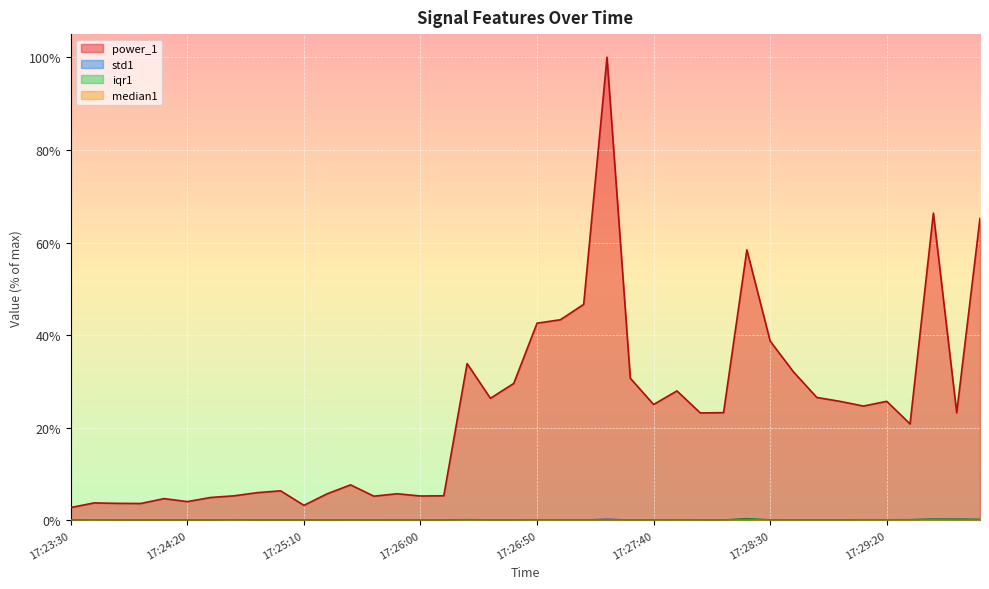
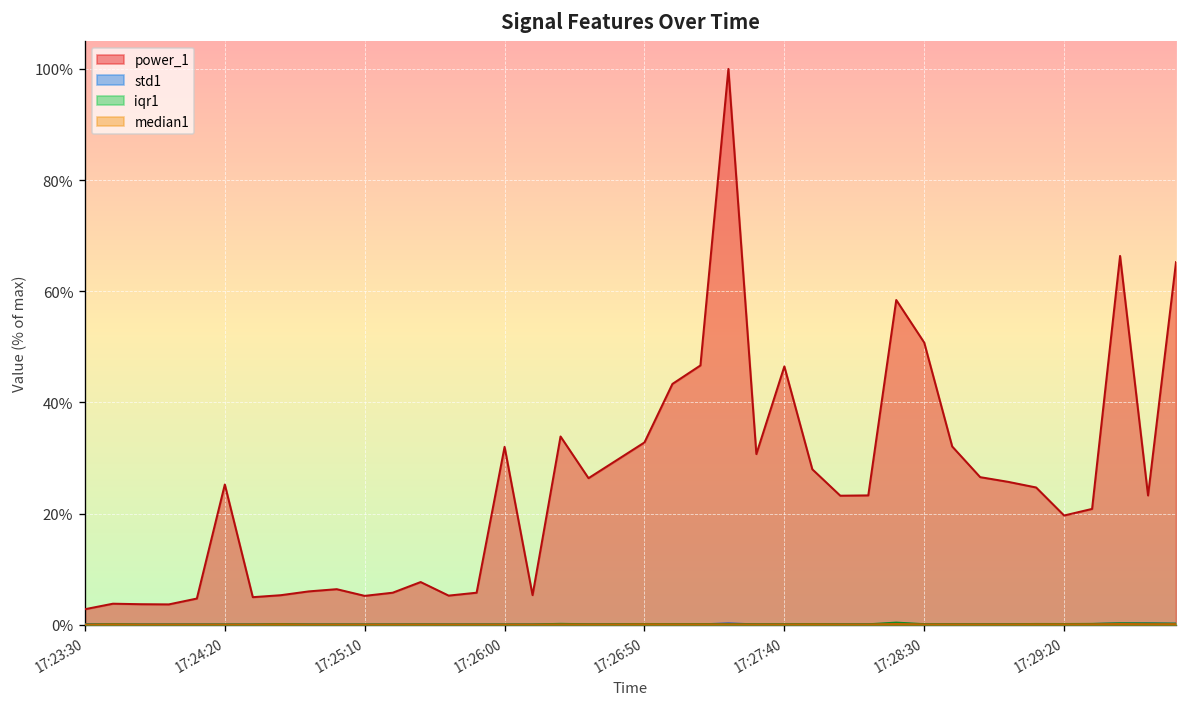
power_1, 17:24:20: 4% -> 25%
power_1, 17:25:10: 3% -> 5%
power_1, 17:26:00: 5% -> 32%
power_1, 17:26:50: 43% -> 33%
power_1, 17:27:40: 25% -> 46%
power_1, 17:28:30: 39% -> 51%
power_1, 17:29:20: 26% -> 20%
